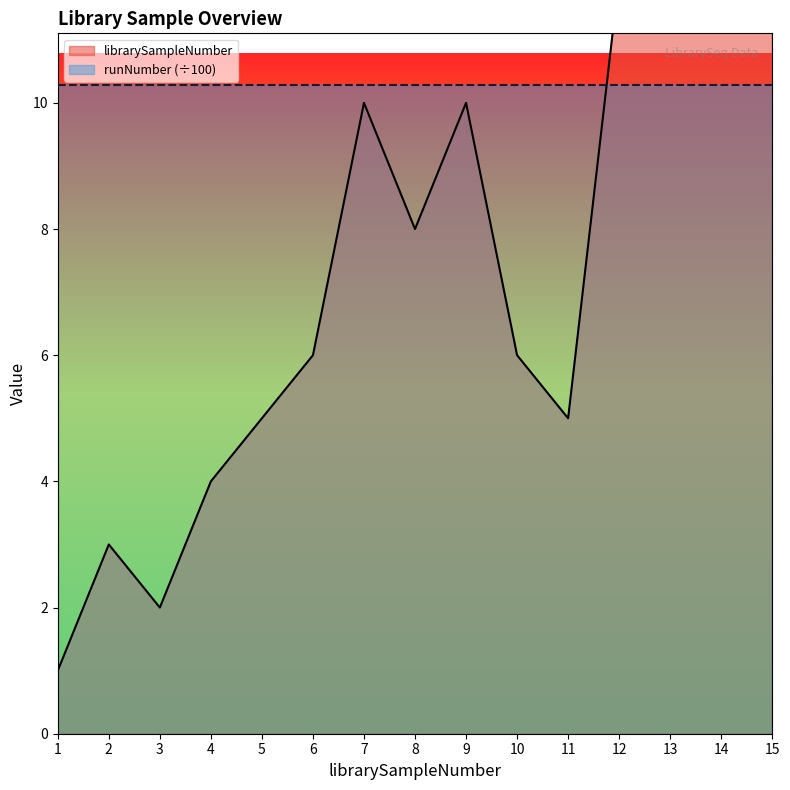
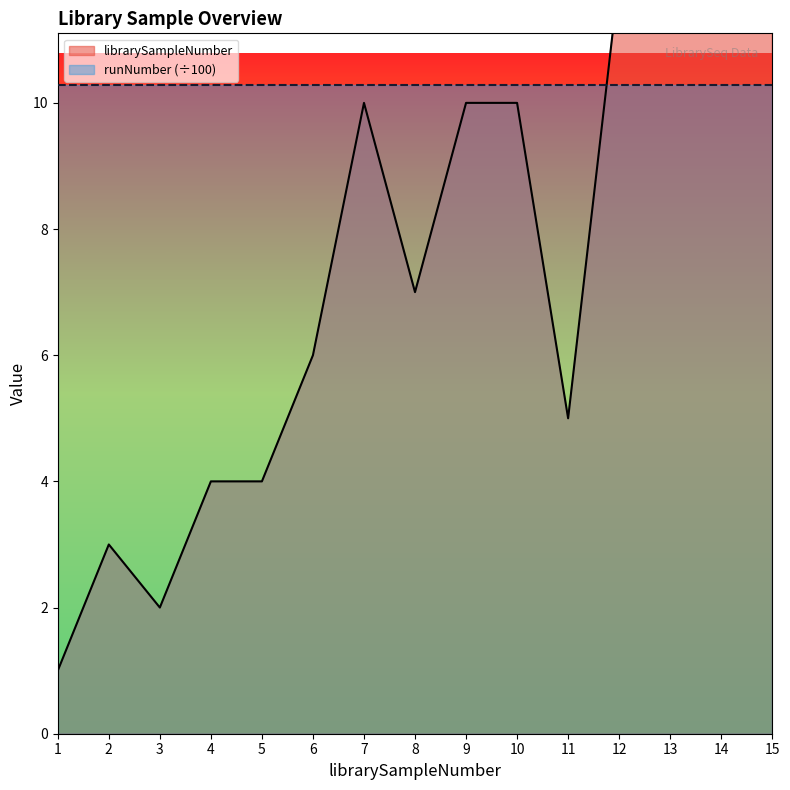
librarySampleNumber, 5: 5 -> 4
librarySampleNumber, 8: 8 -> 7
librarySampleNumber, 10: 6 -> 10
